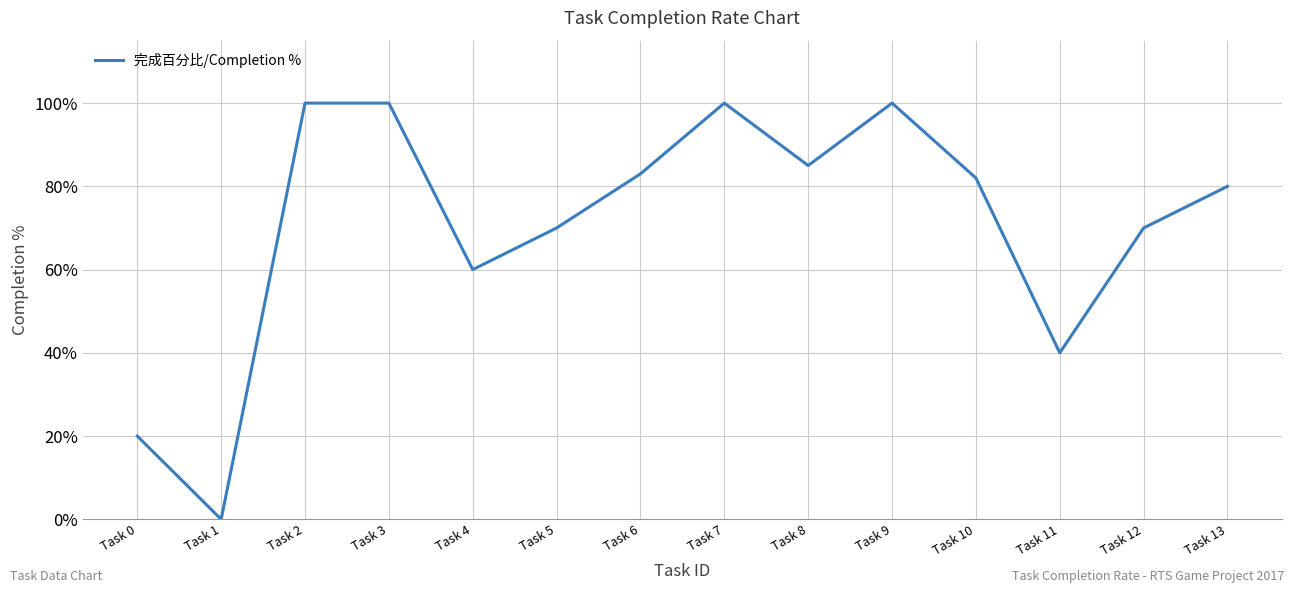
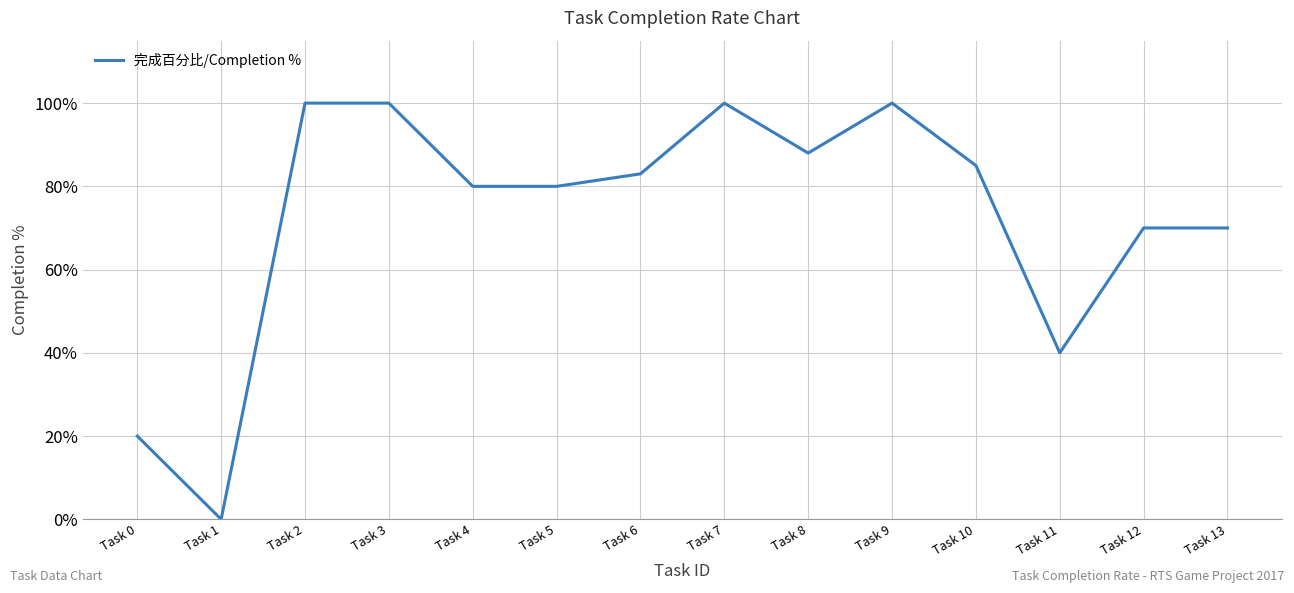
Task 4: 60% -> 80%
Task 5: 70% -> 80%
Task 8: 85% -> 88%
Task 10: 82% -> 85%
Task 13: 80% -> 70%
